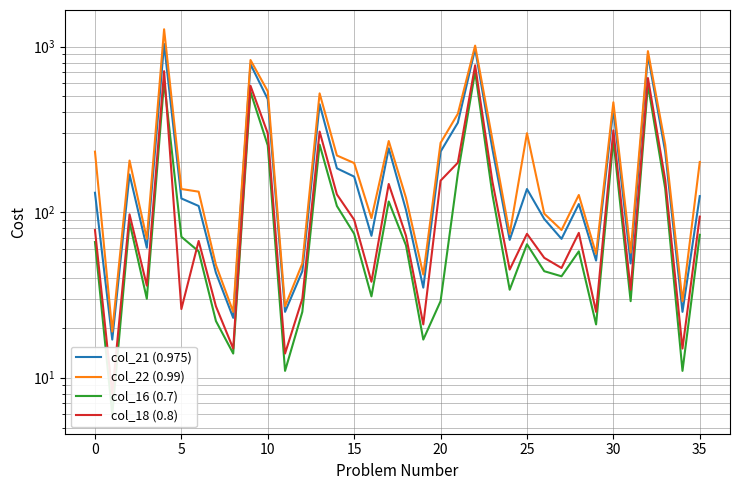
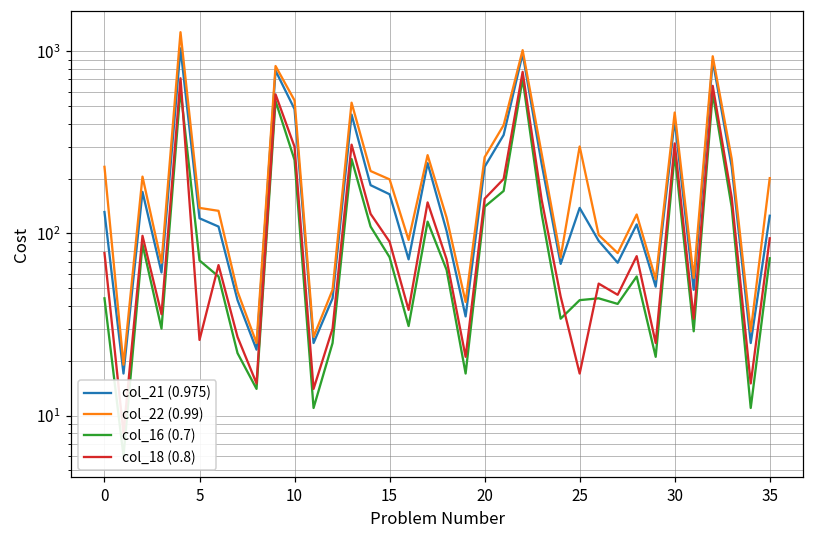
col_16 (0.7), 0: 66 -> 44
col_16 (0.7), 20: 29 -> 140
col_16 (0.7), 25: 64 -> 43
col_18 (0.8), 25: 70 -> 17
